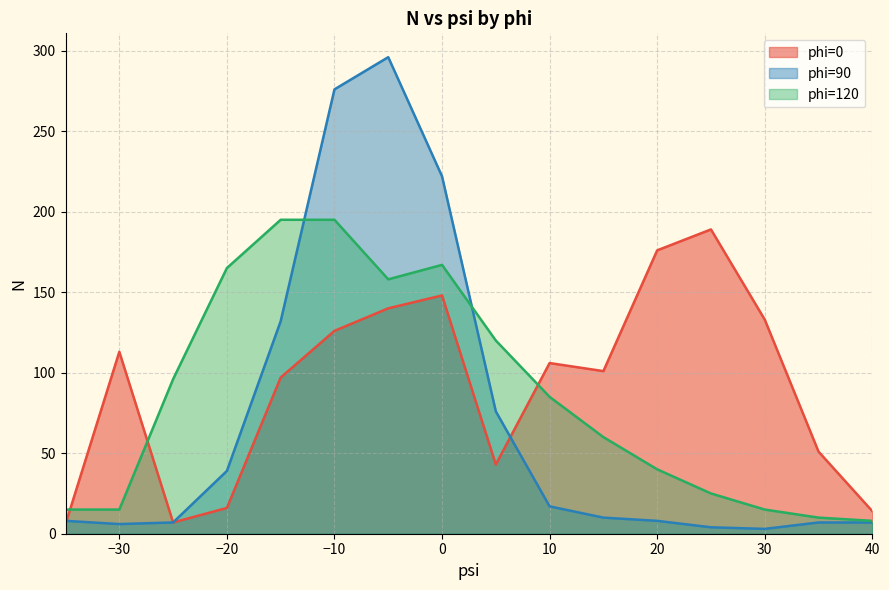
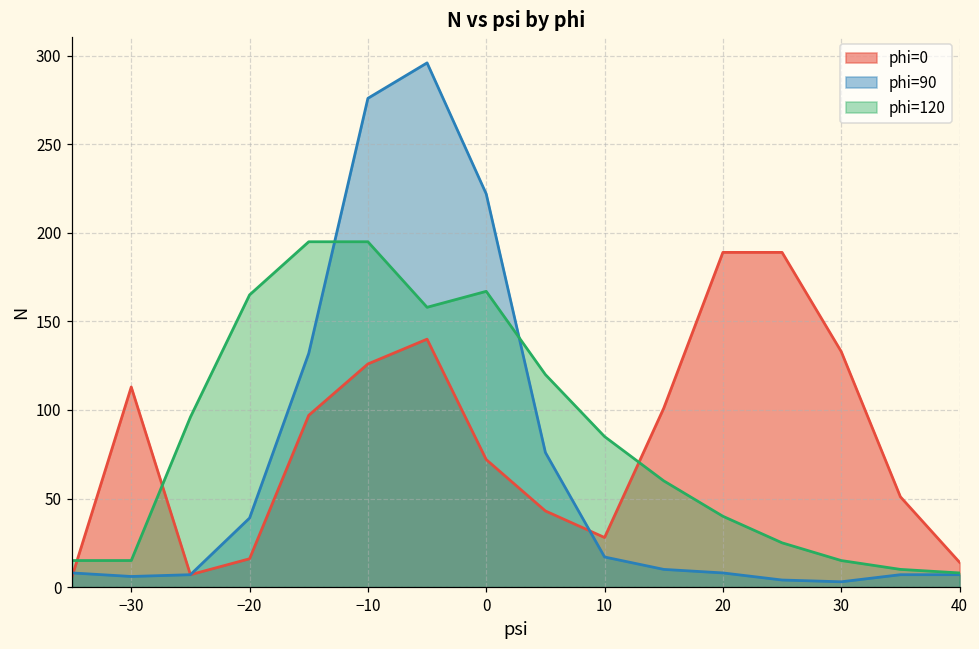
phi=0, 0: 148 -> 72
phi=0, 10: 106 -> 28
phi=0, 20: 176 -> 189
